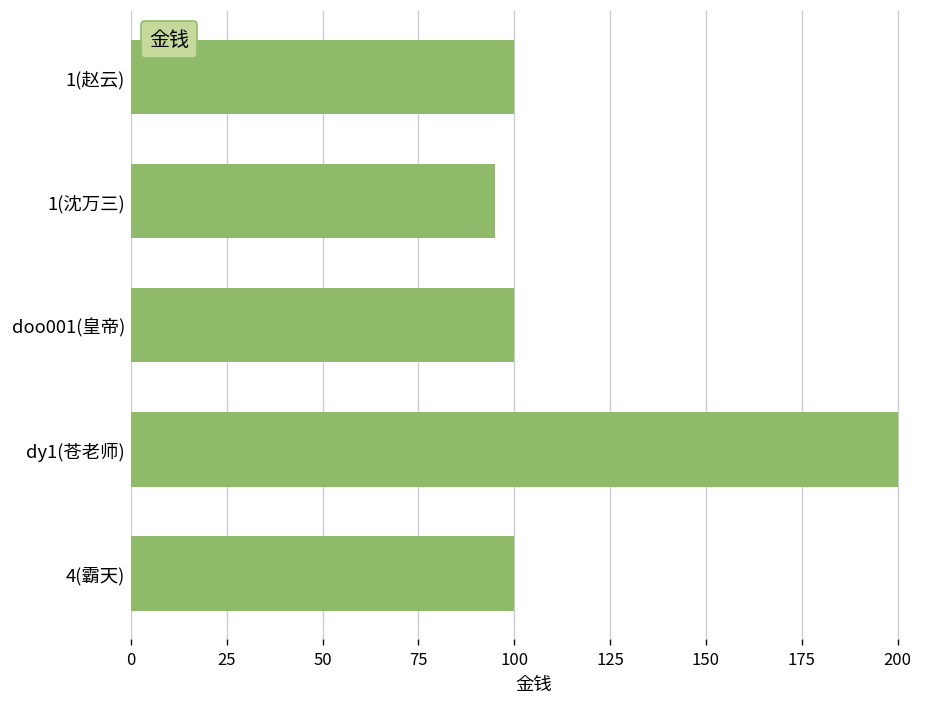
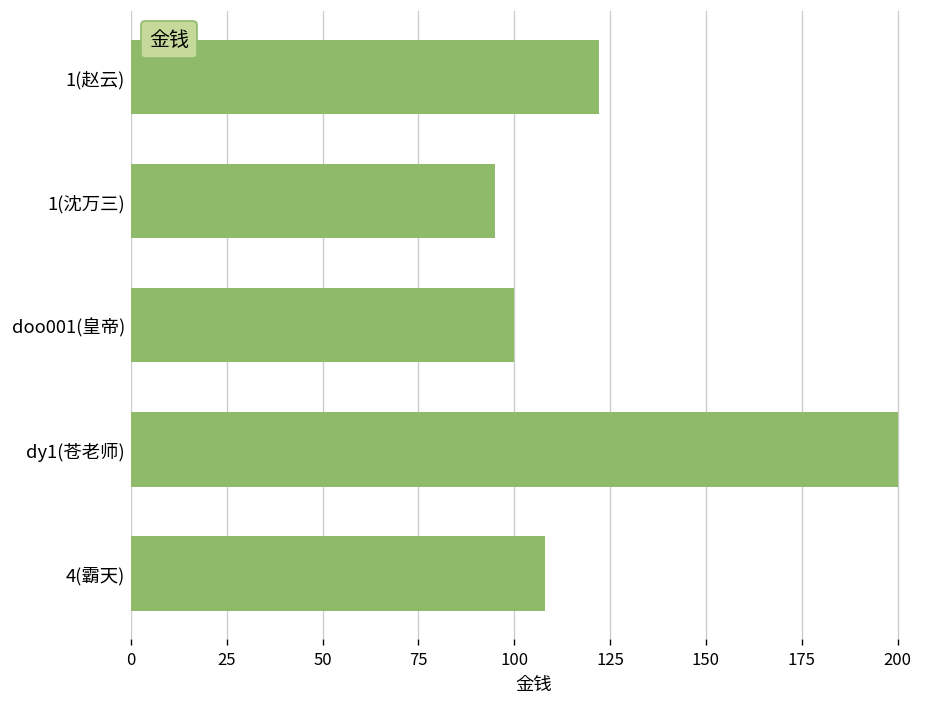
1(赵云): 100 -> 122
4(霸天): 100 -> 108
